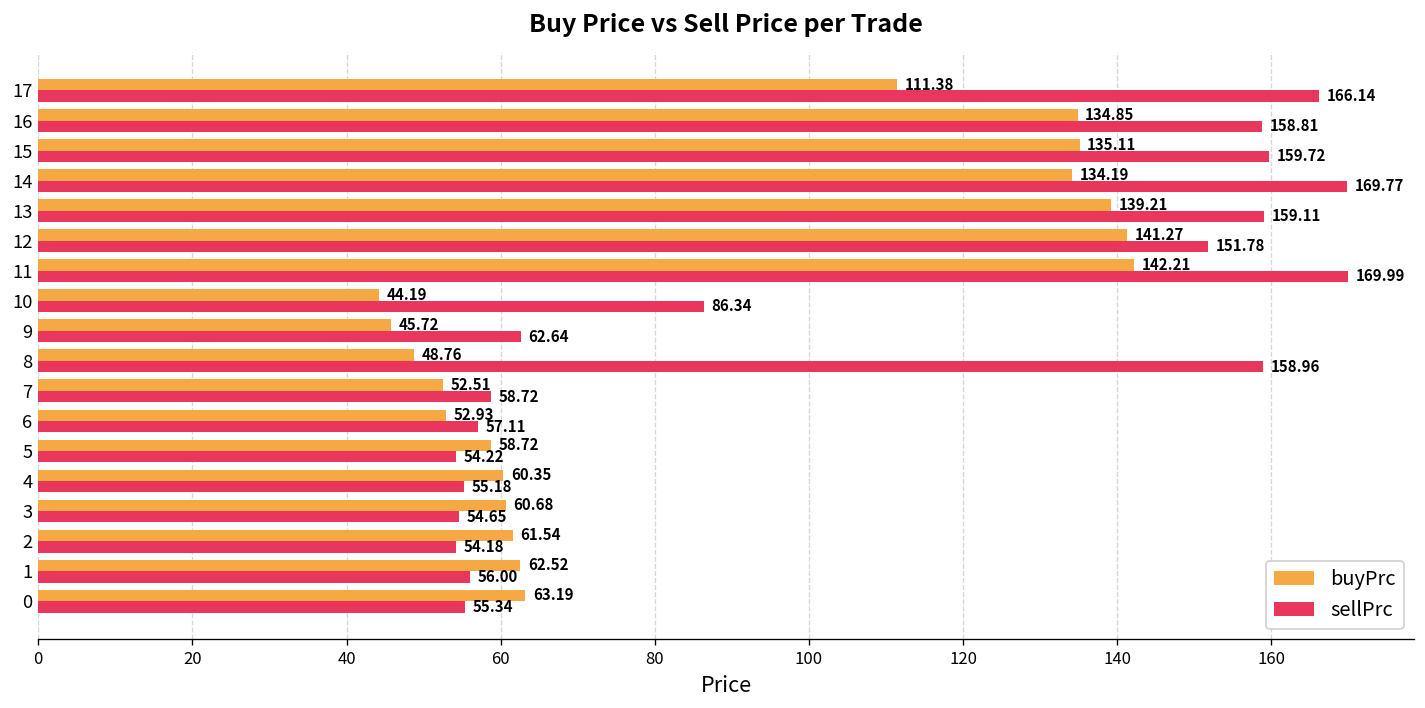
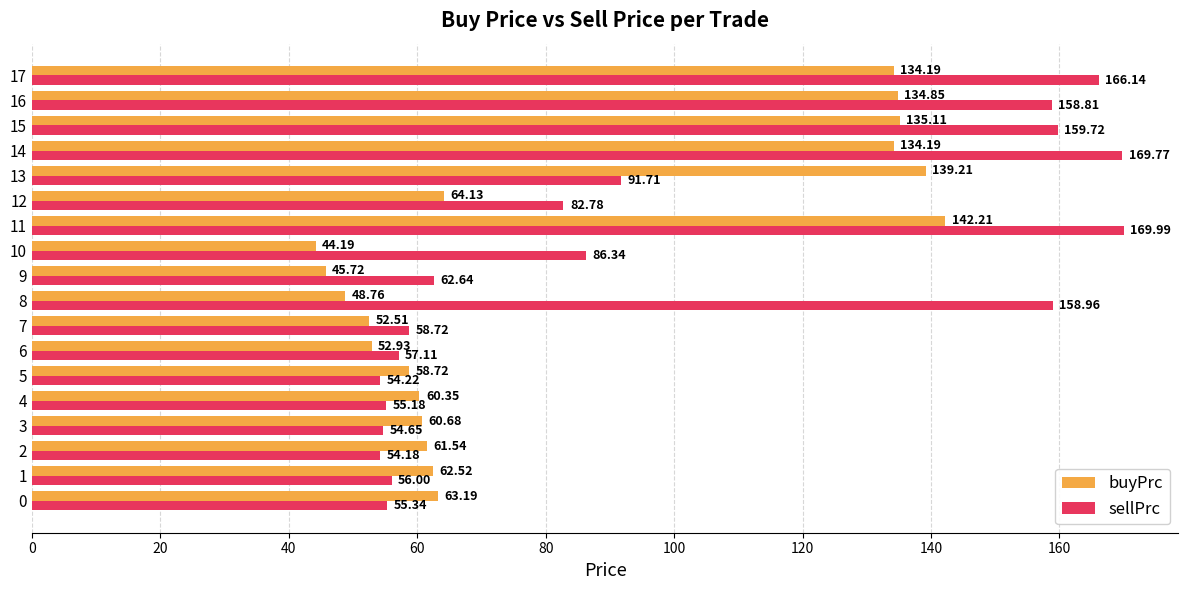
buyPrc, 17: 111.38 -> 134.19
sellPrc, 13: 159.11 -> 91.71
buyPrc, 12: 141.27 -> 64.13
sellPrc, 12: 151.78 -> 82.78
